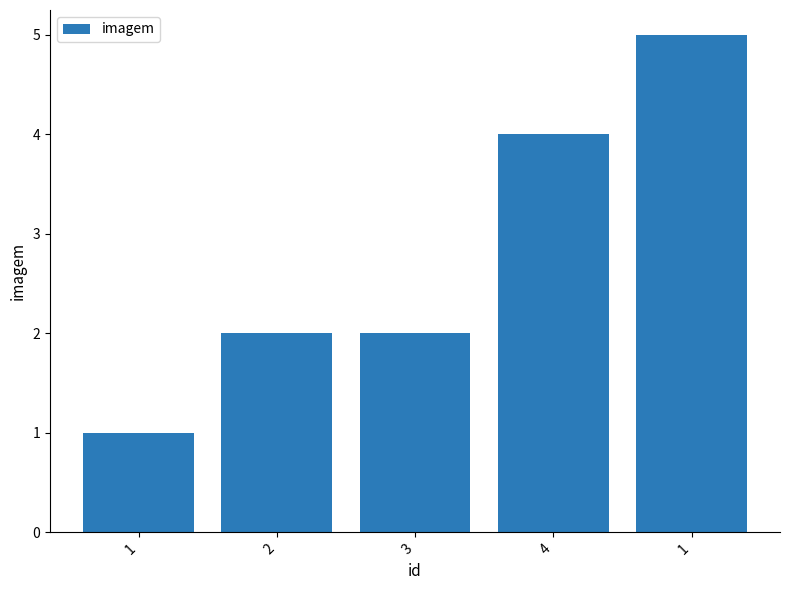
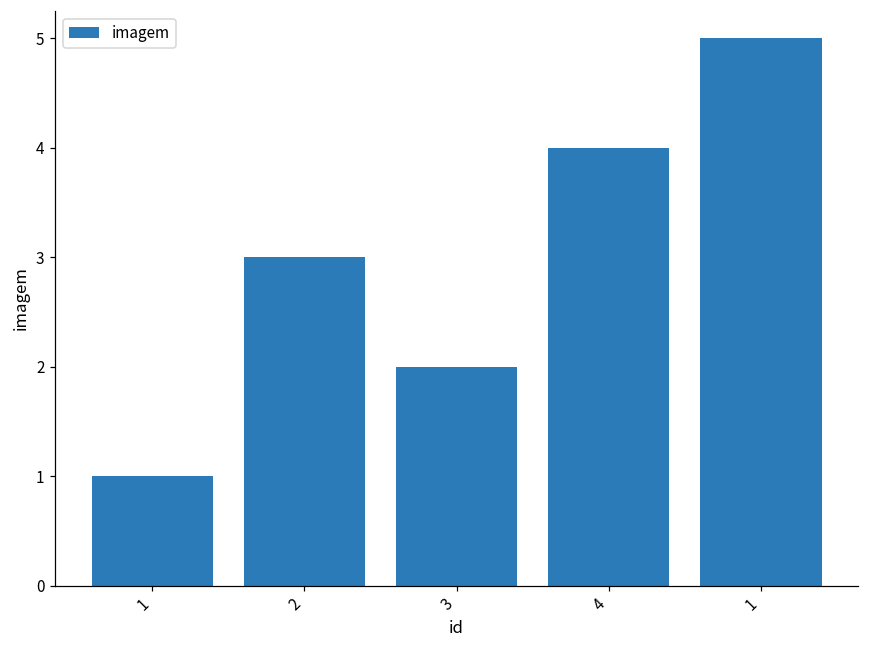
2: 2 -> 3
